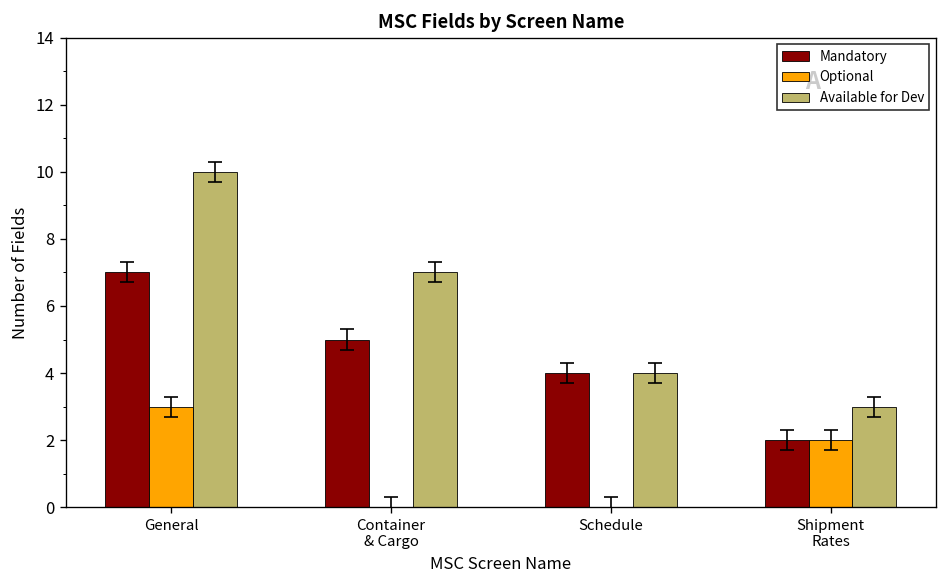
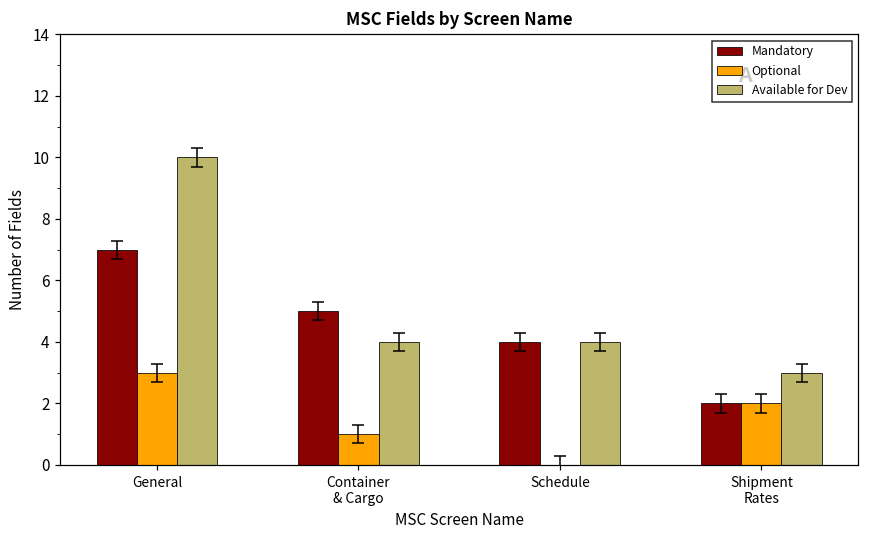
Optional, Container & Cargo: 0 -> 1
Available for Dev, Container & Cargo: 7 -> 4
